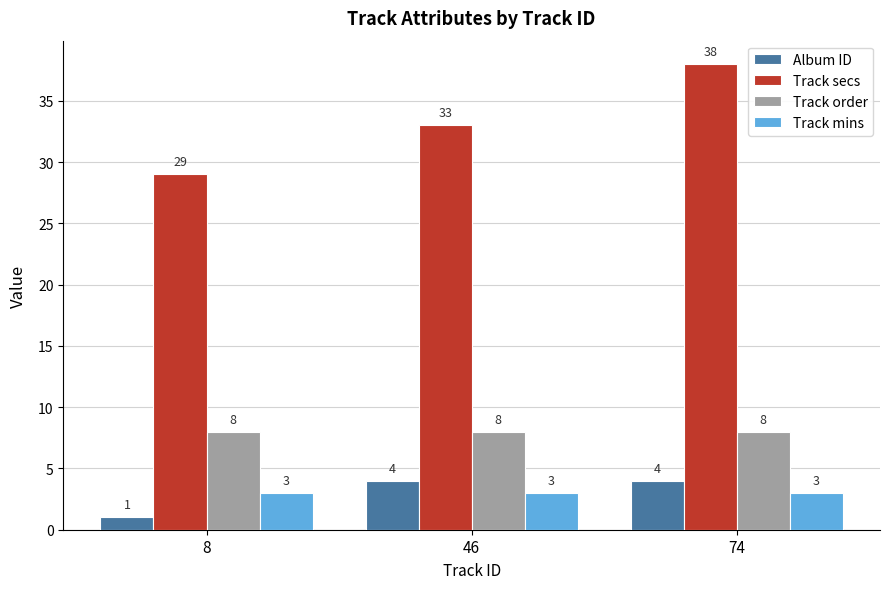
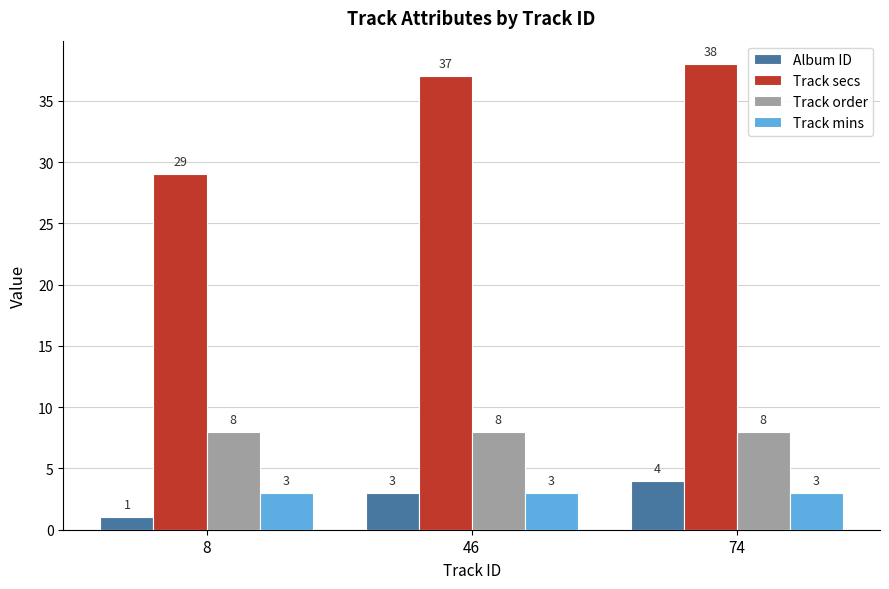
Album ID, 46: 4 -> 3
Track secs, 46: 33 -> 37
